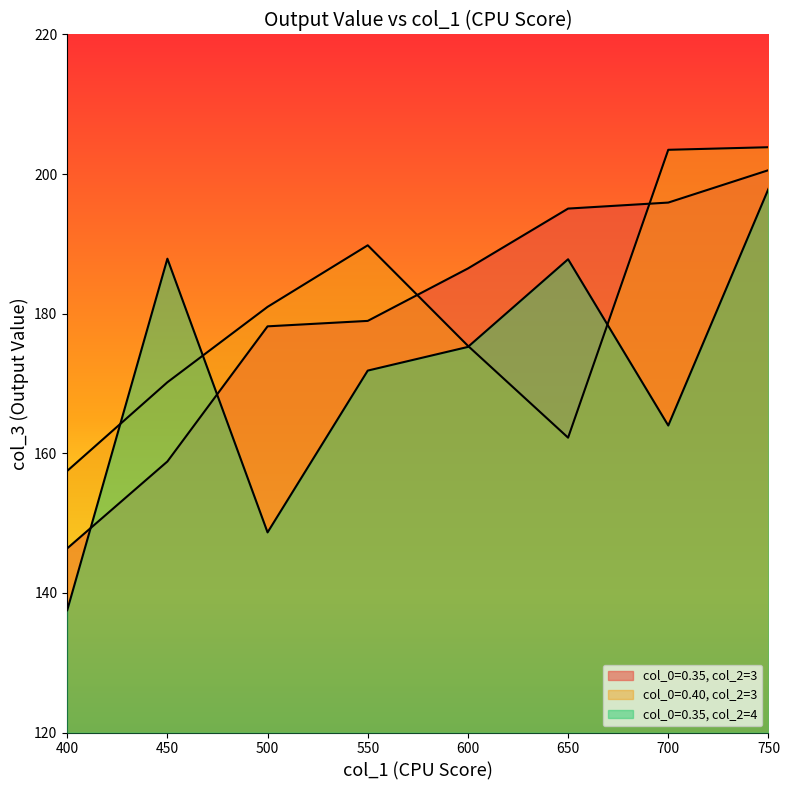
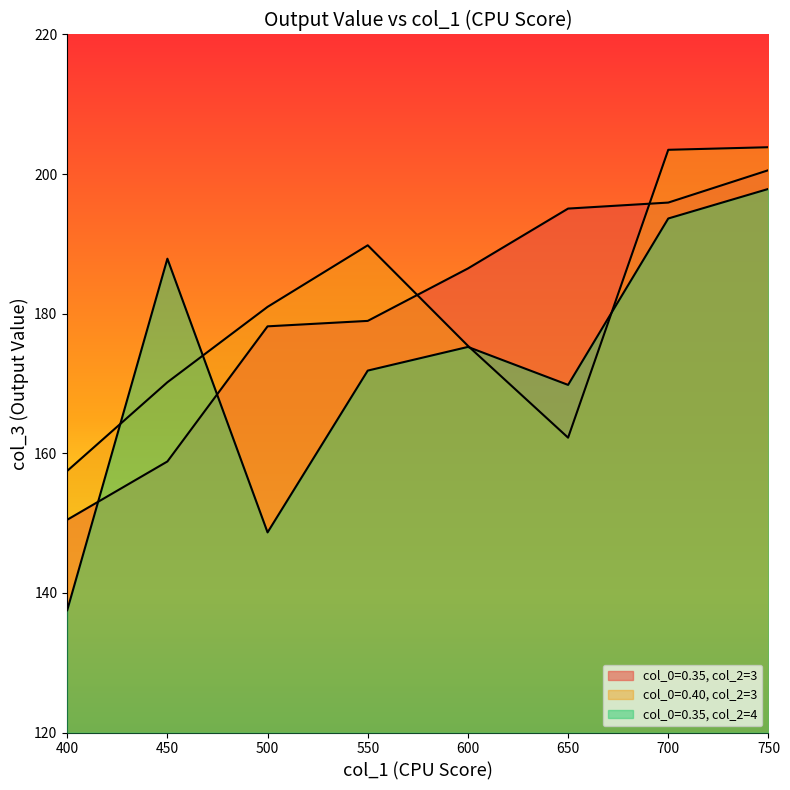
col_0=0.35, col_2=3, 400: 146 -> 150
col_0=0.35, col_2=4, 650: 188 -> 170
col_0=0.35, col_2=4, 700: 164 -> 194
